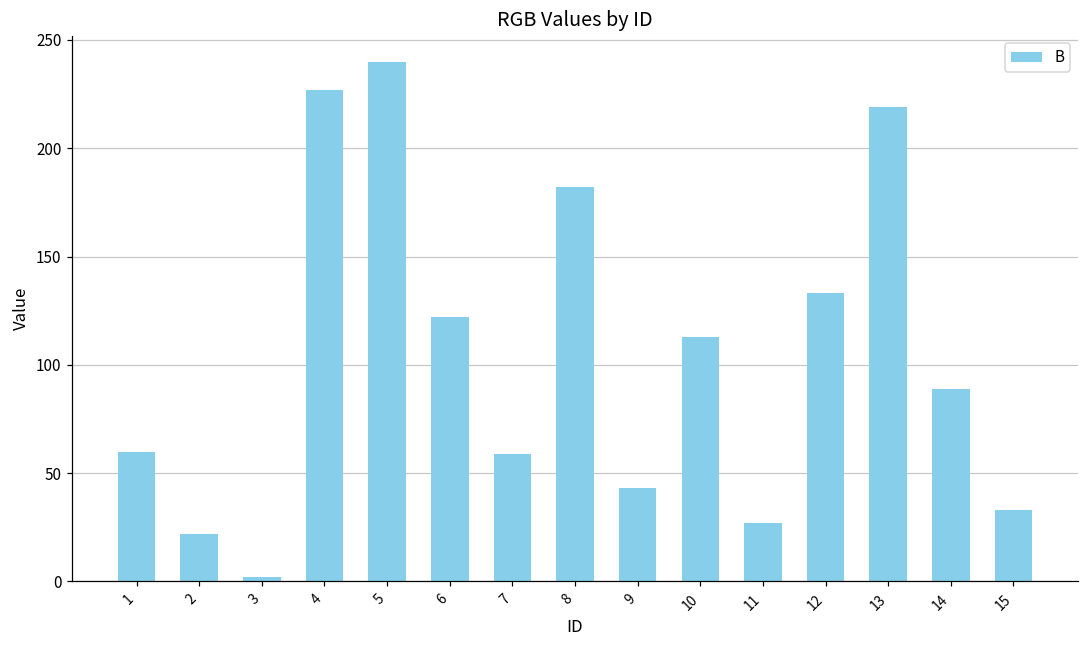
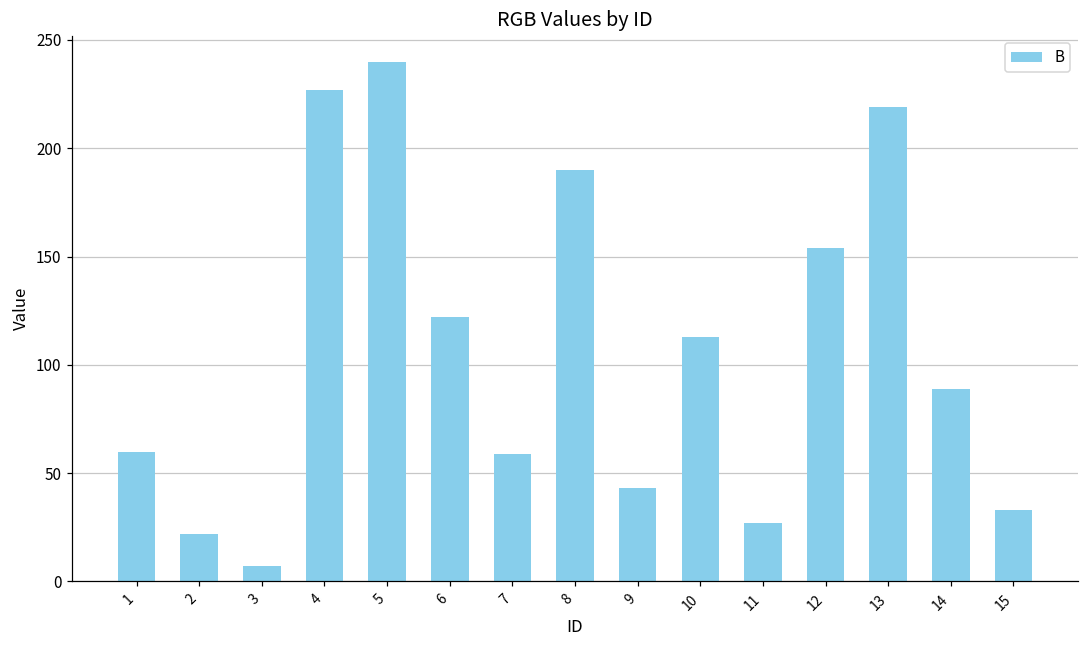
3: 2 -> 7
8: 182 -> 190
12: 133 -> 154
